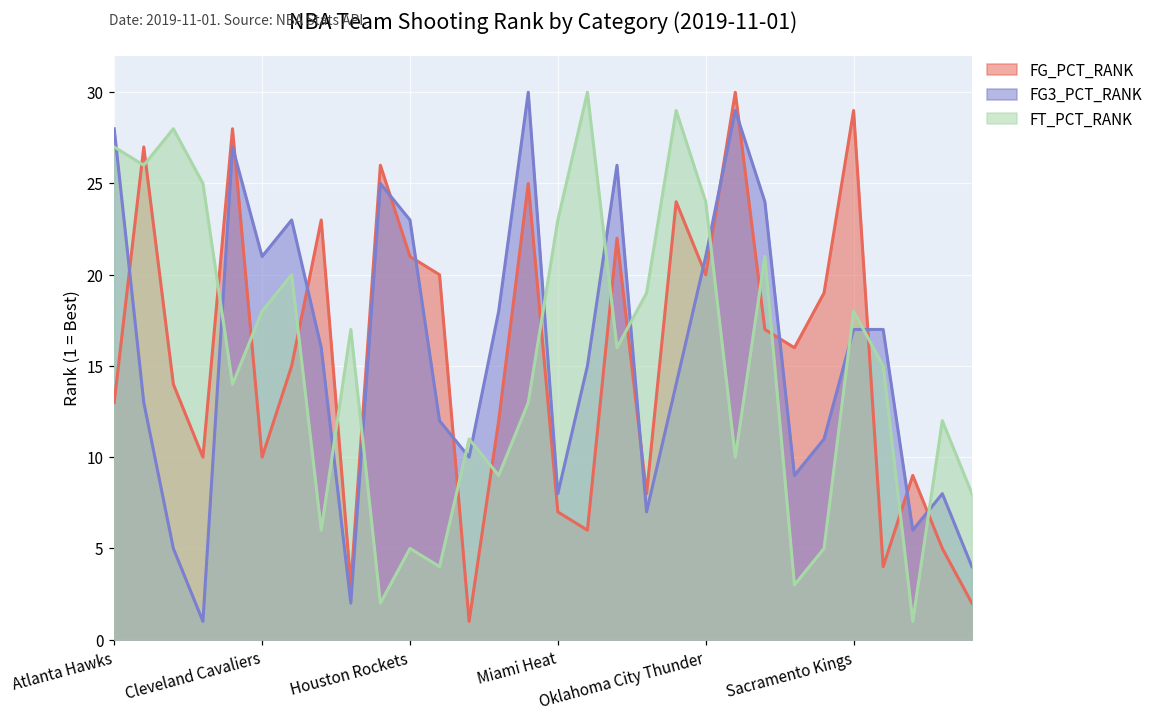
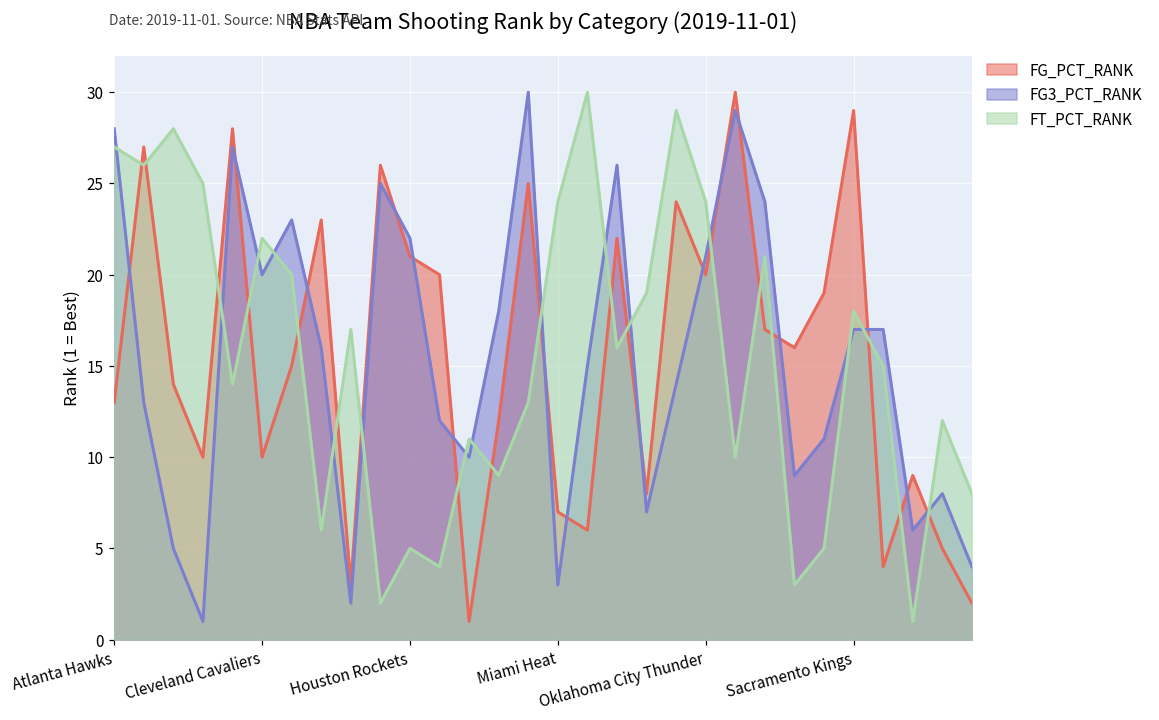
FG3_PCT_RANK, Cleveland Cavaliers: 21 -> 20
FT_PCT_RANK, Cleveland Cavaliers: 18 -> 22
FG3_PCT_RANK, Houston Rockets: 23 -> 22
FG3_PCT_RANK, Miami Heat: 8 -> 3
FT_PCT_RANK, Miami Heat: 23 -> 24
